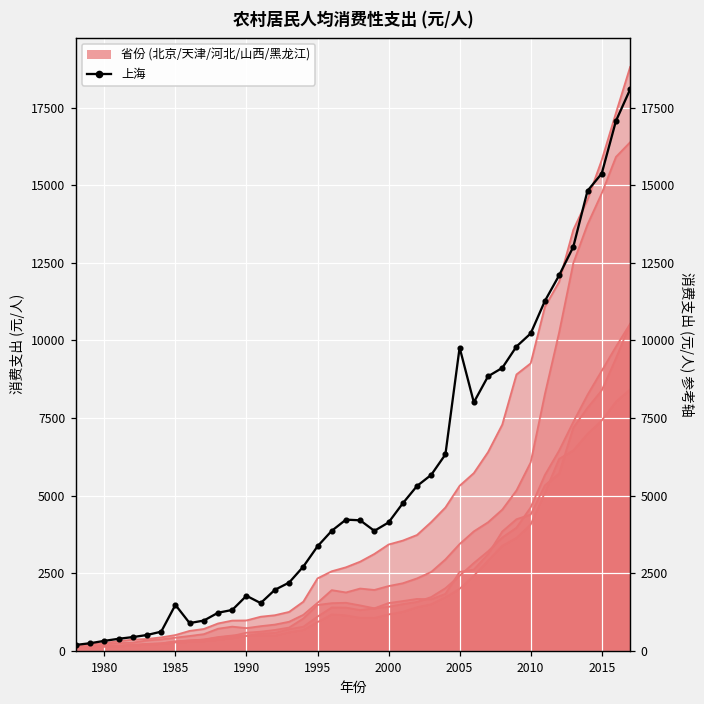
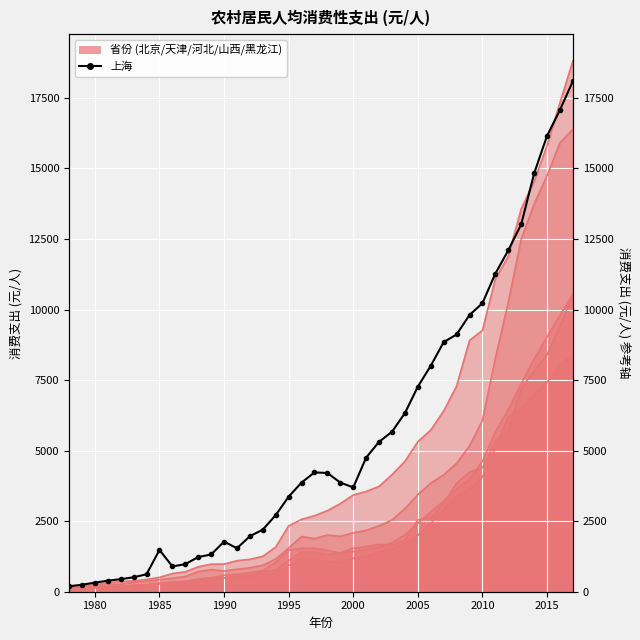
上海, 2000: 4100 -> 3700
上海, 2005: 9800 -> 7300
上海, 2015: 15400 -> 16200
